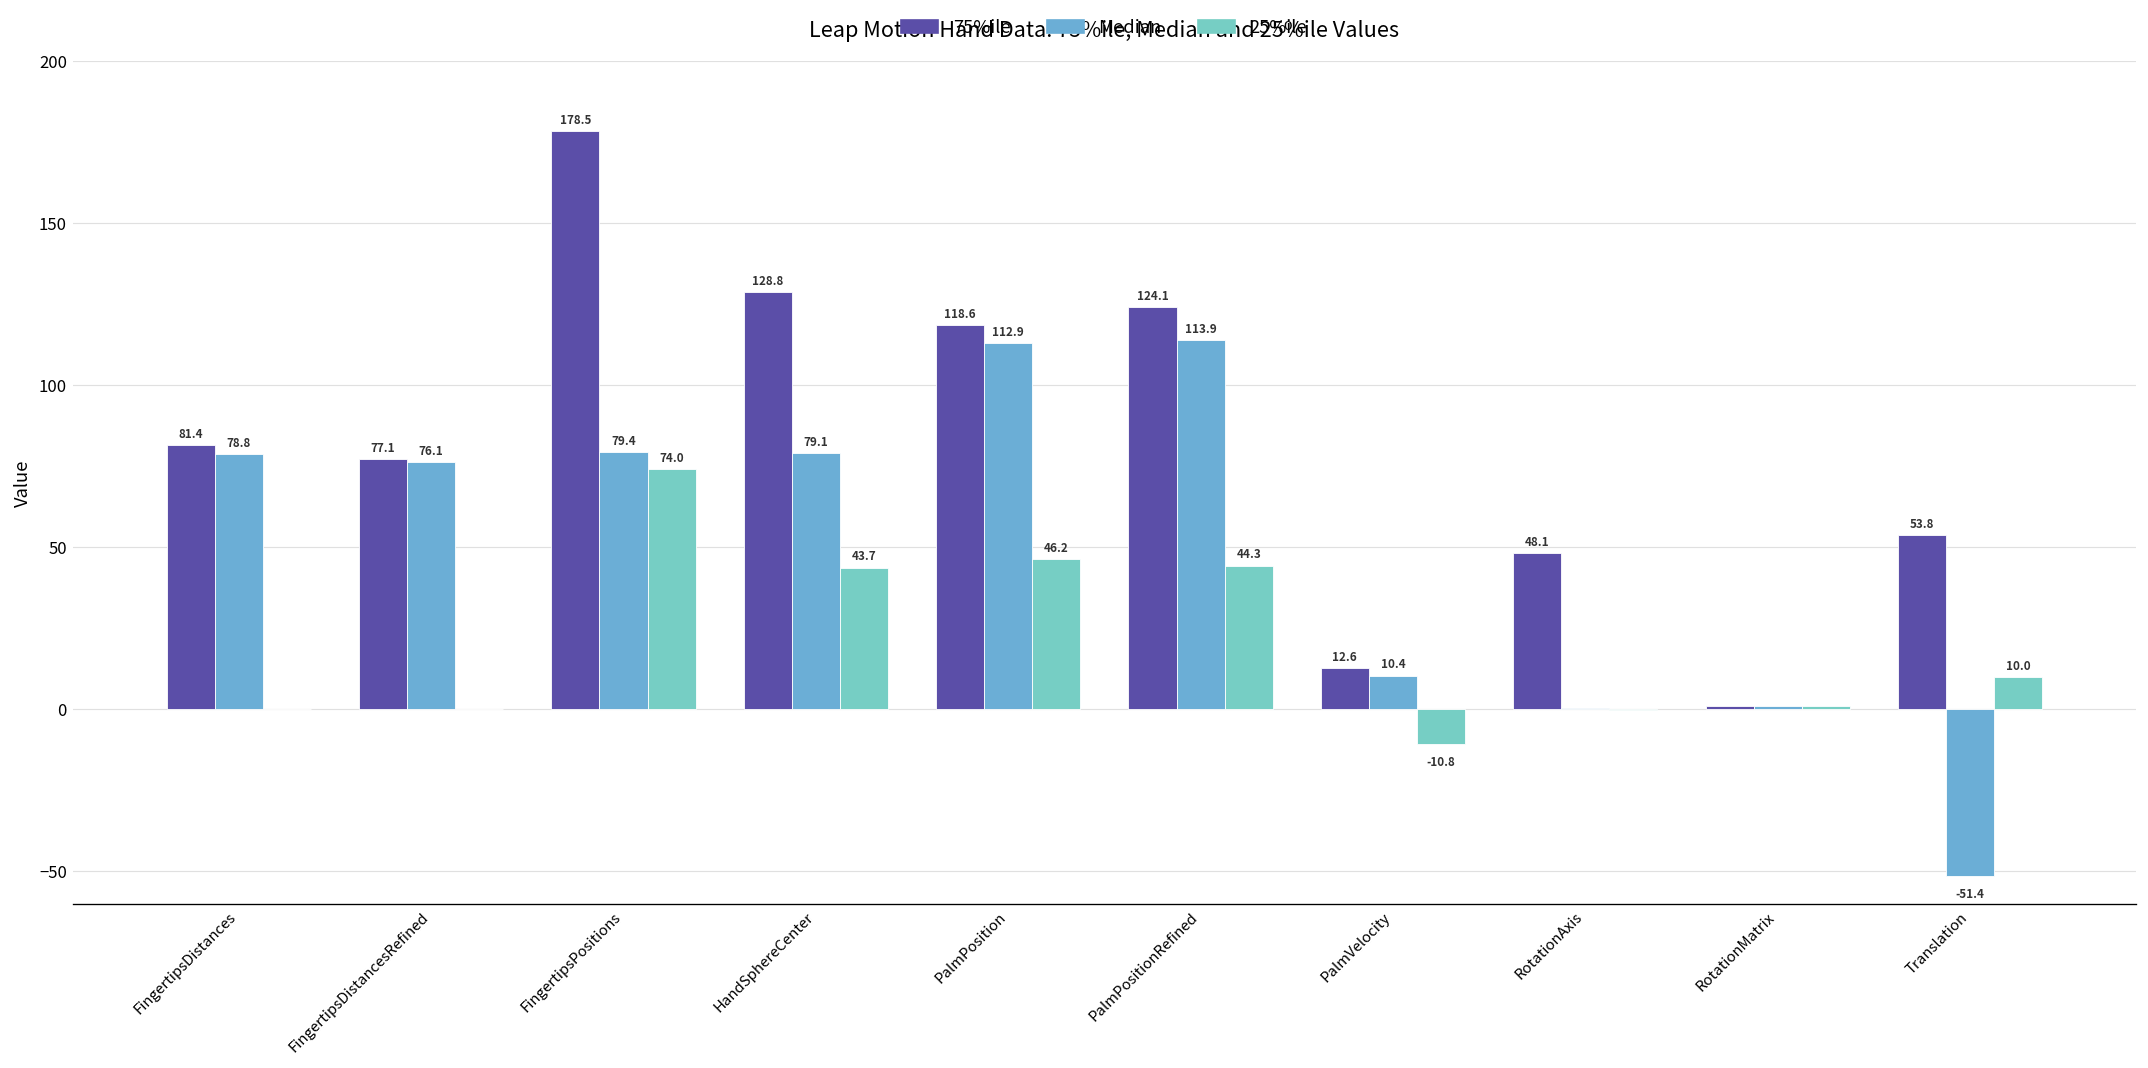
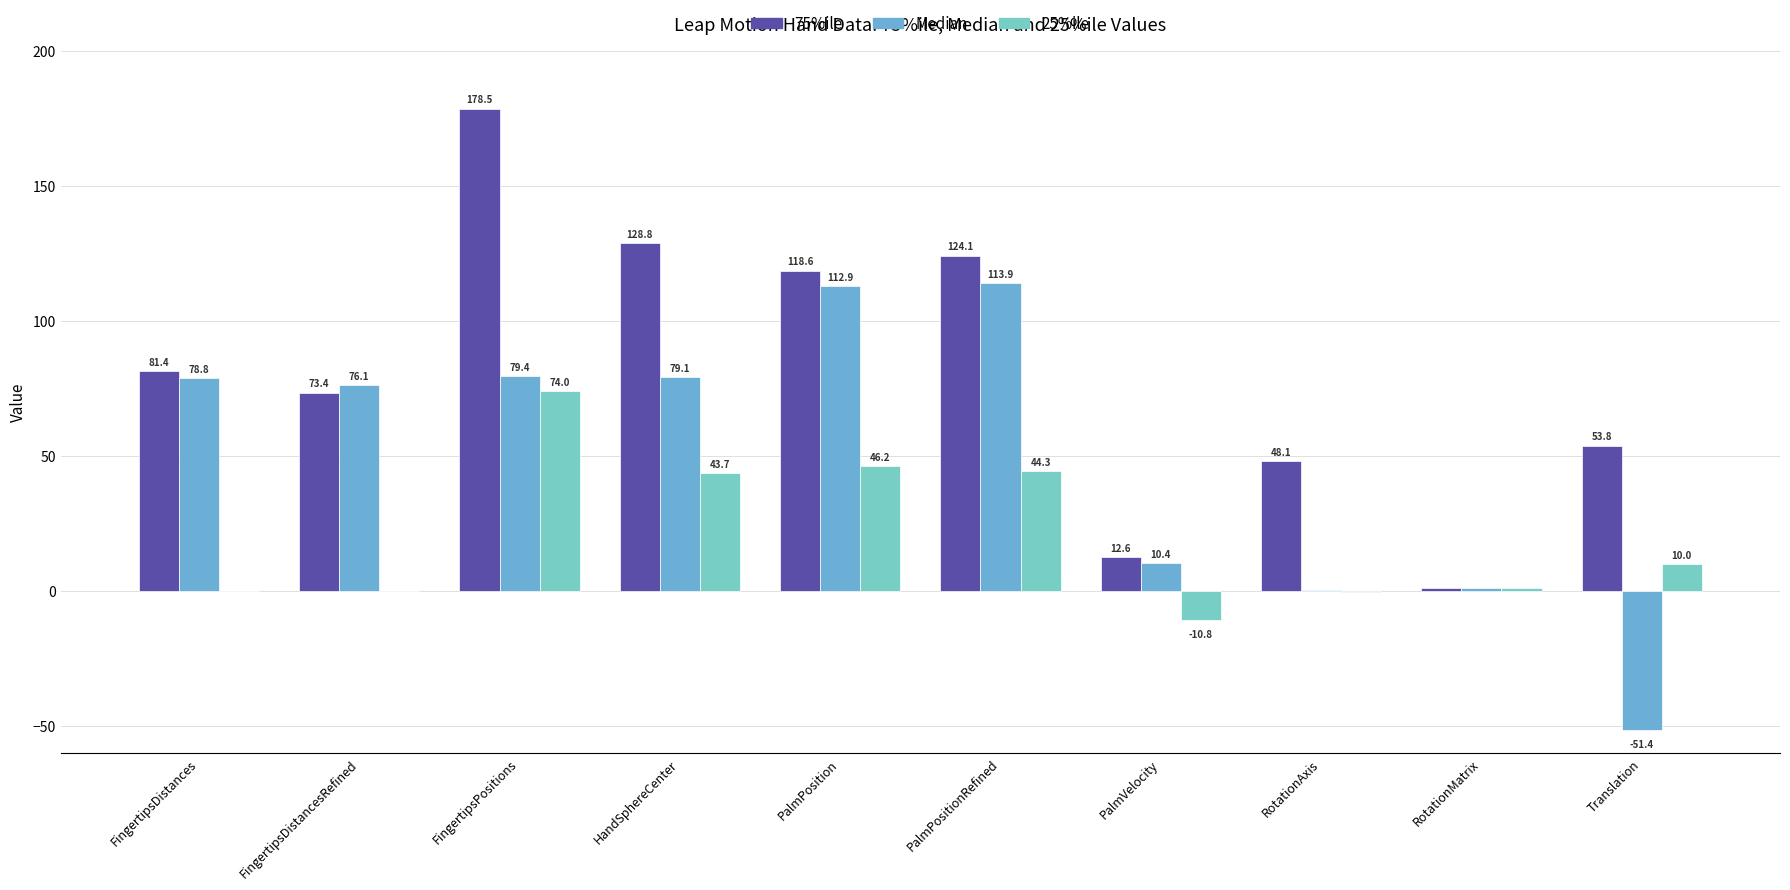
75%ile, FingertipsDistancesRefined: 77.1 -> 73.4
